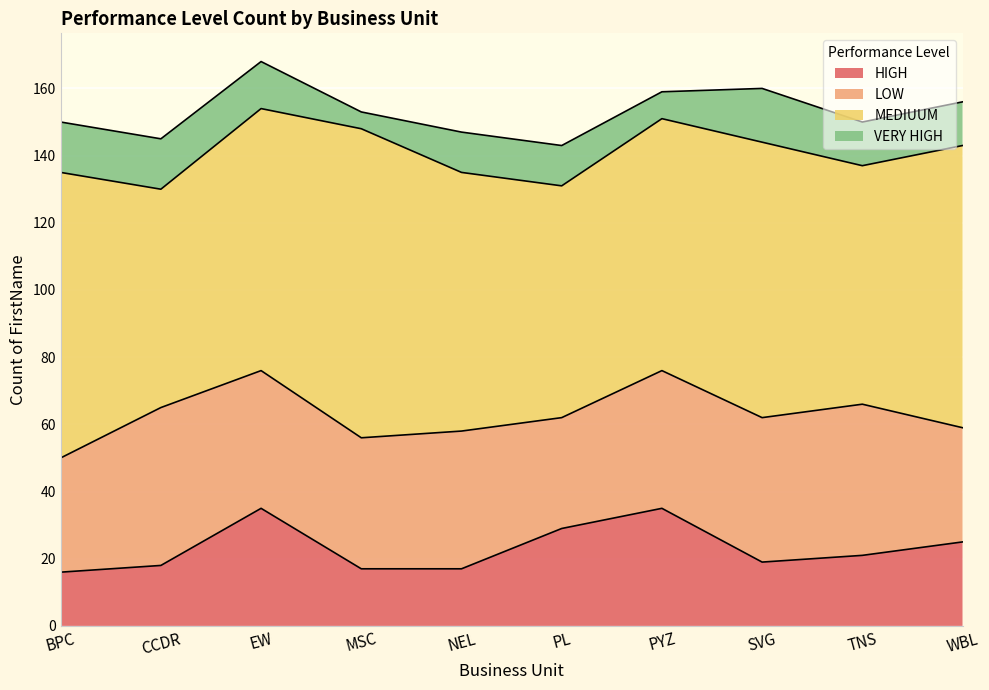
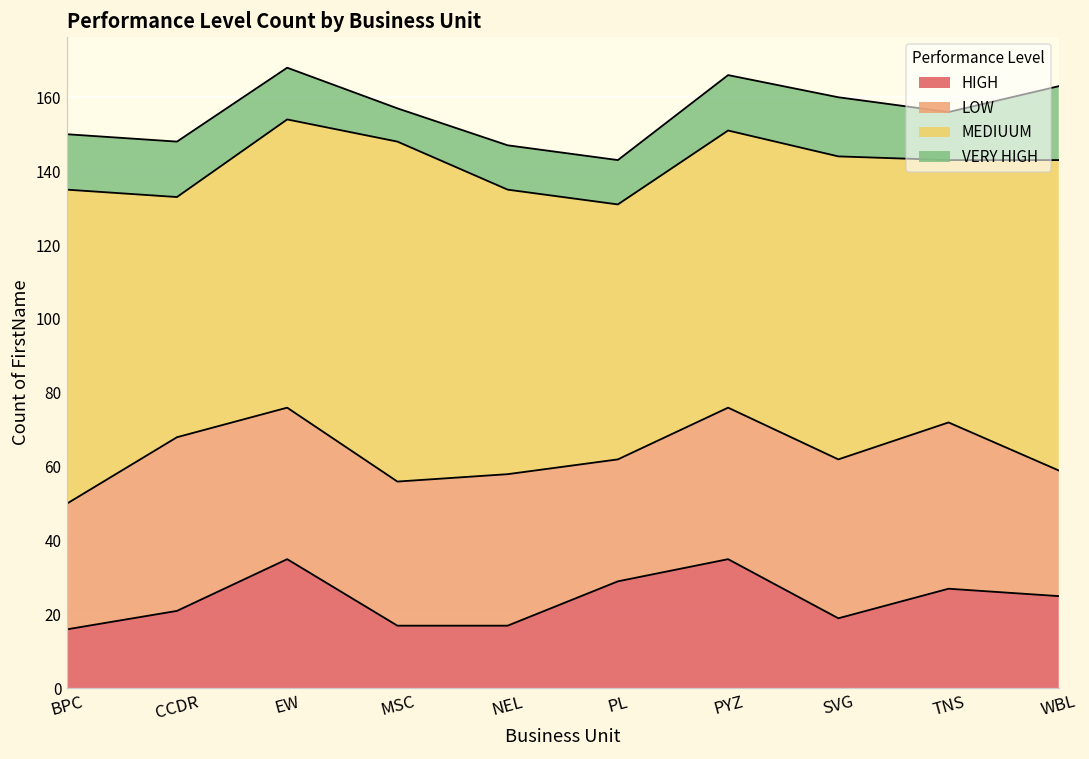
HIGH, CCDR: 18 -> 21
VERY HIGH, MSC: 5 -> 9
VERY HIGH, PYZ: 8 -> 15
HIGH, TNS: 21 -> 27
VERY HIGH, WBL: 13 -> 20
